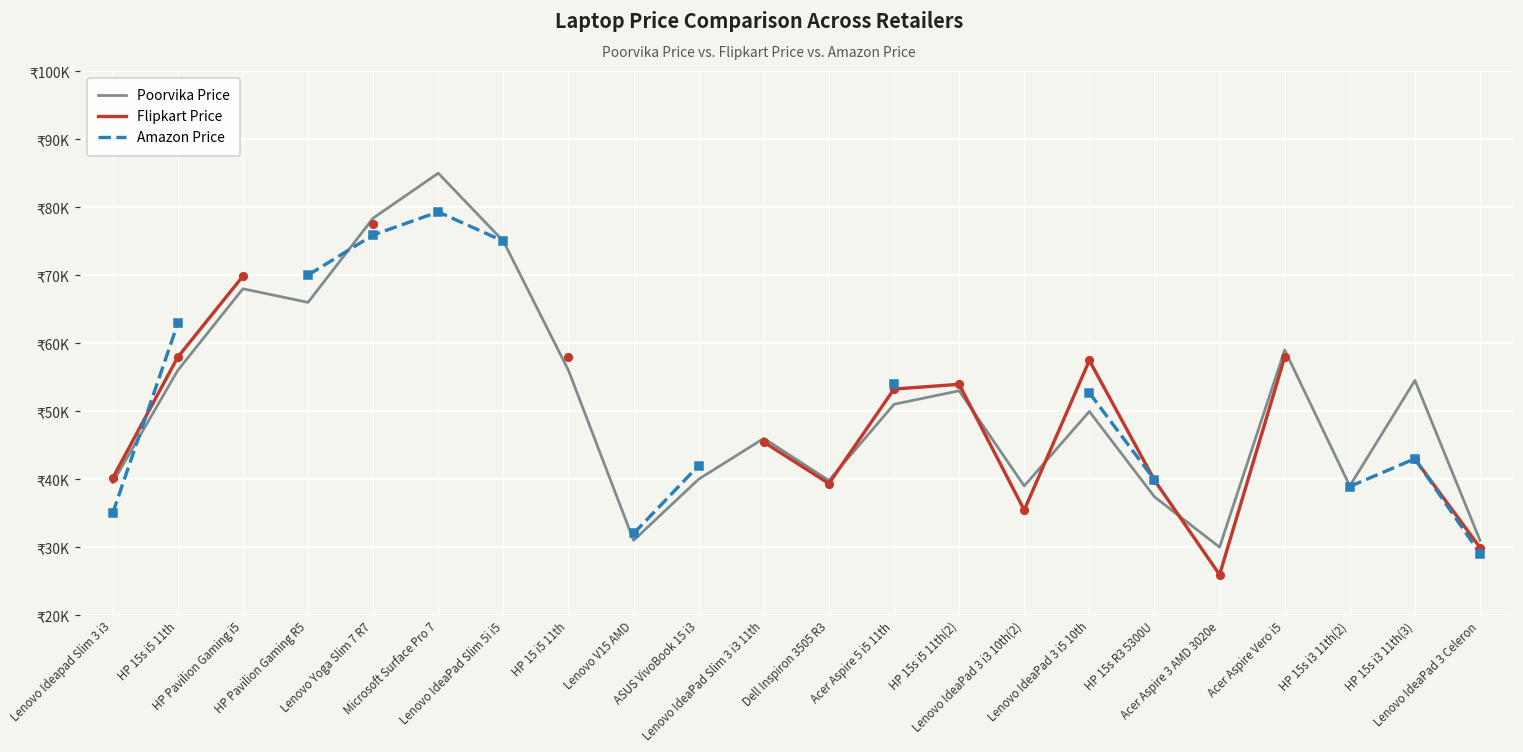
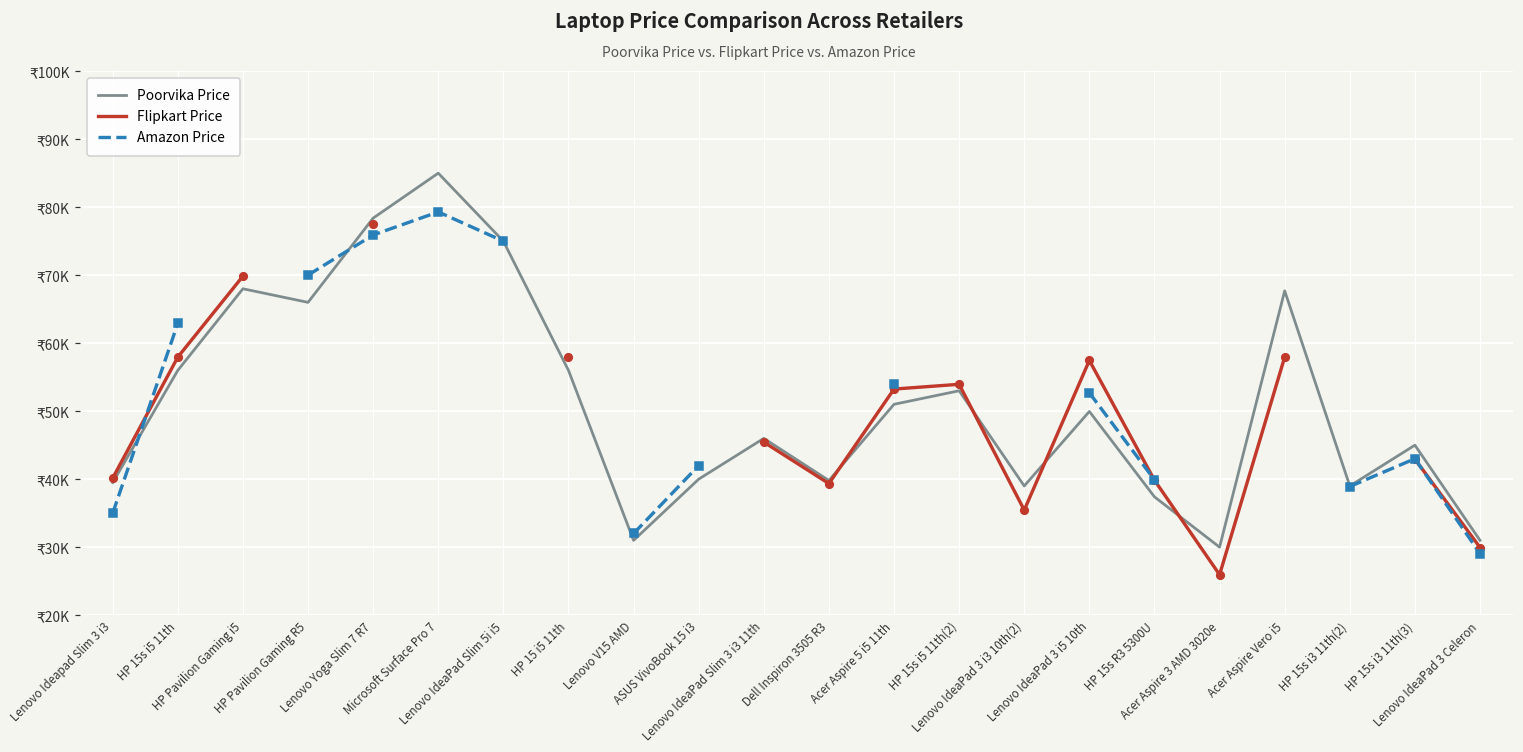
Poorvika Price, Acer Aspire Vero i5: ₹59000 -> ₹68000
Poorvika Price, HP 15s i3 11th(3): ₹55000 -> ₹45000
